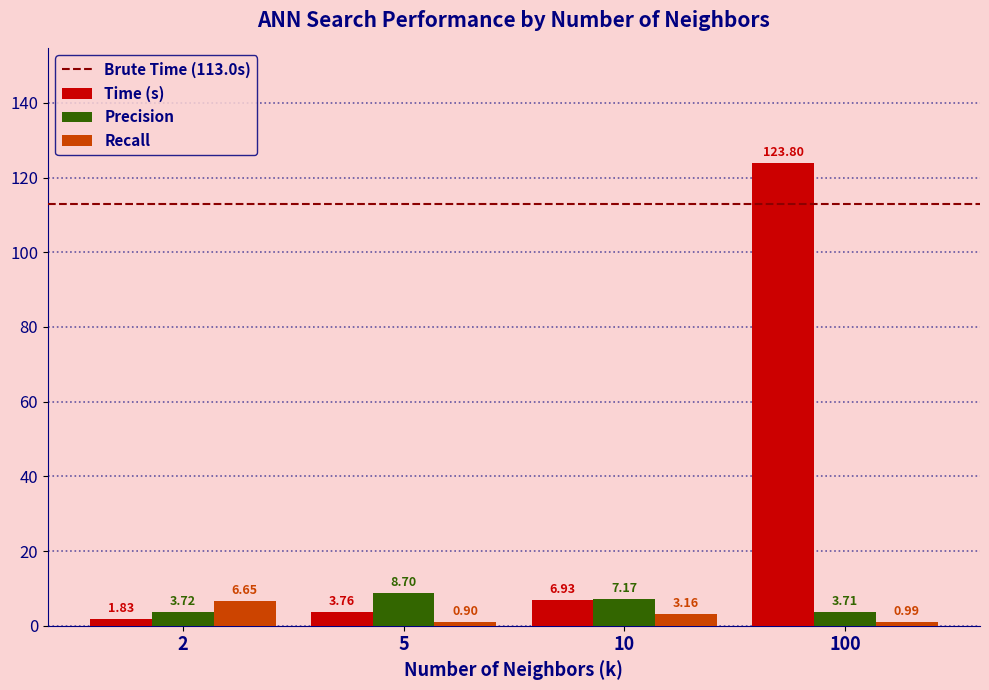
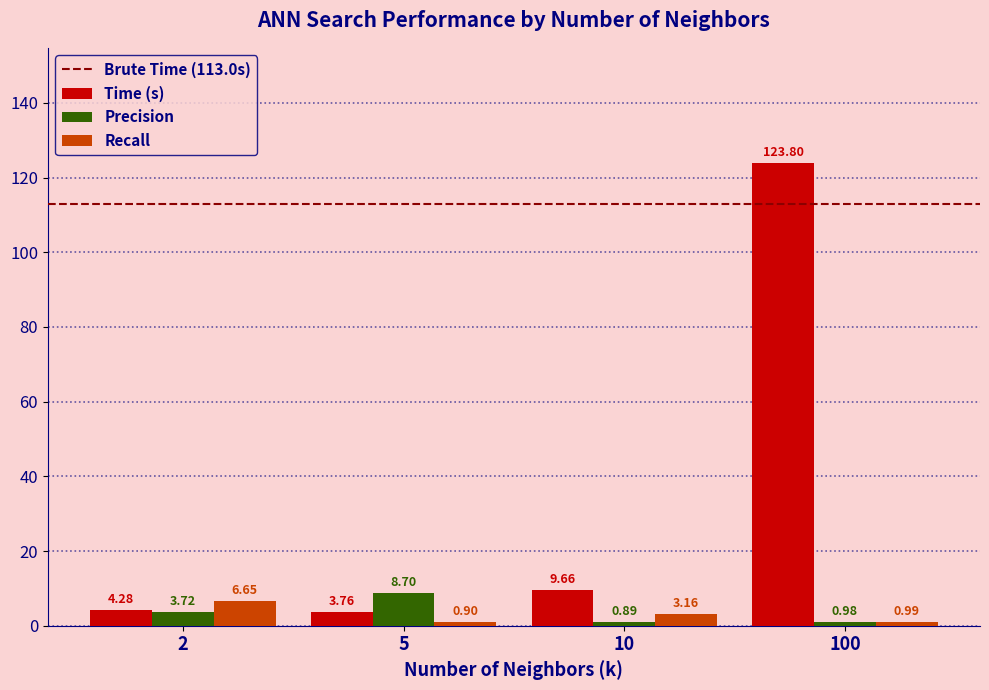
Time (s), 2: 1.83 -> 4.28
Time (s), 10: 6.93 -> 9.66
Precision, 10: 7.17 -> 0.89
Precision, 100: 3.71 -> 0.98
